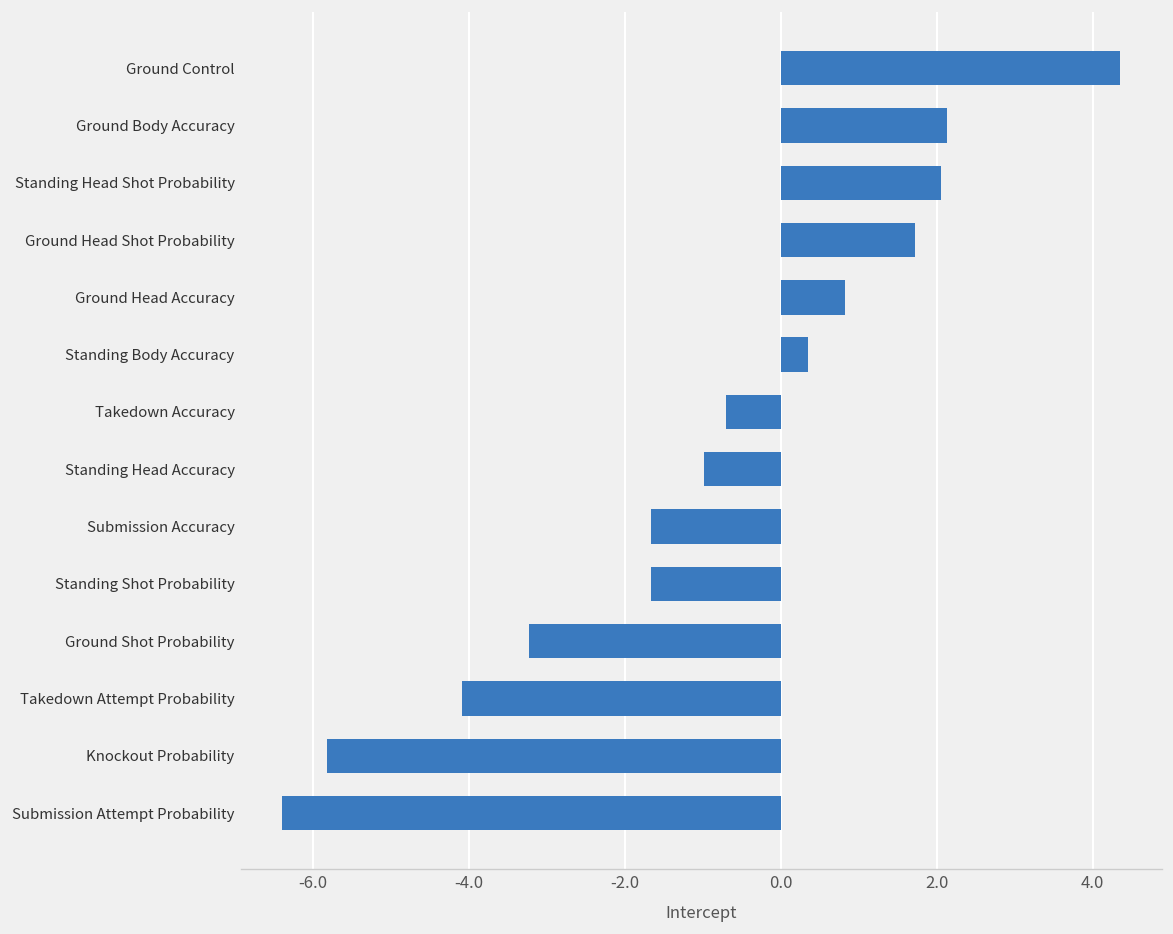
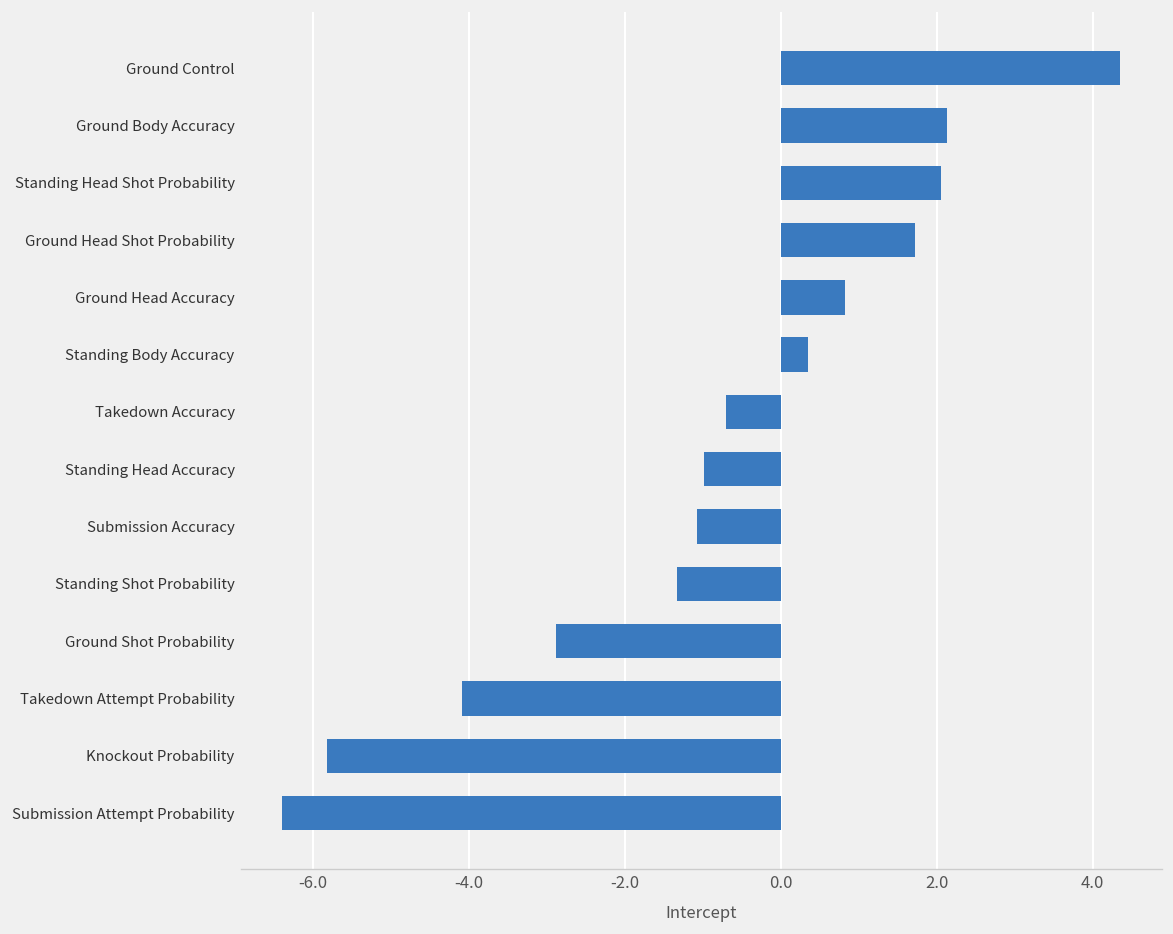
Submission Accuracy: -1.7 -> -1.1
Standing Shot Probability: -1.7 -> -1.3
Ground Shot Probability: -3.2 -> -2.9
